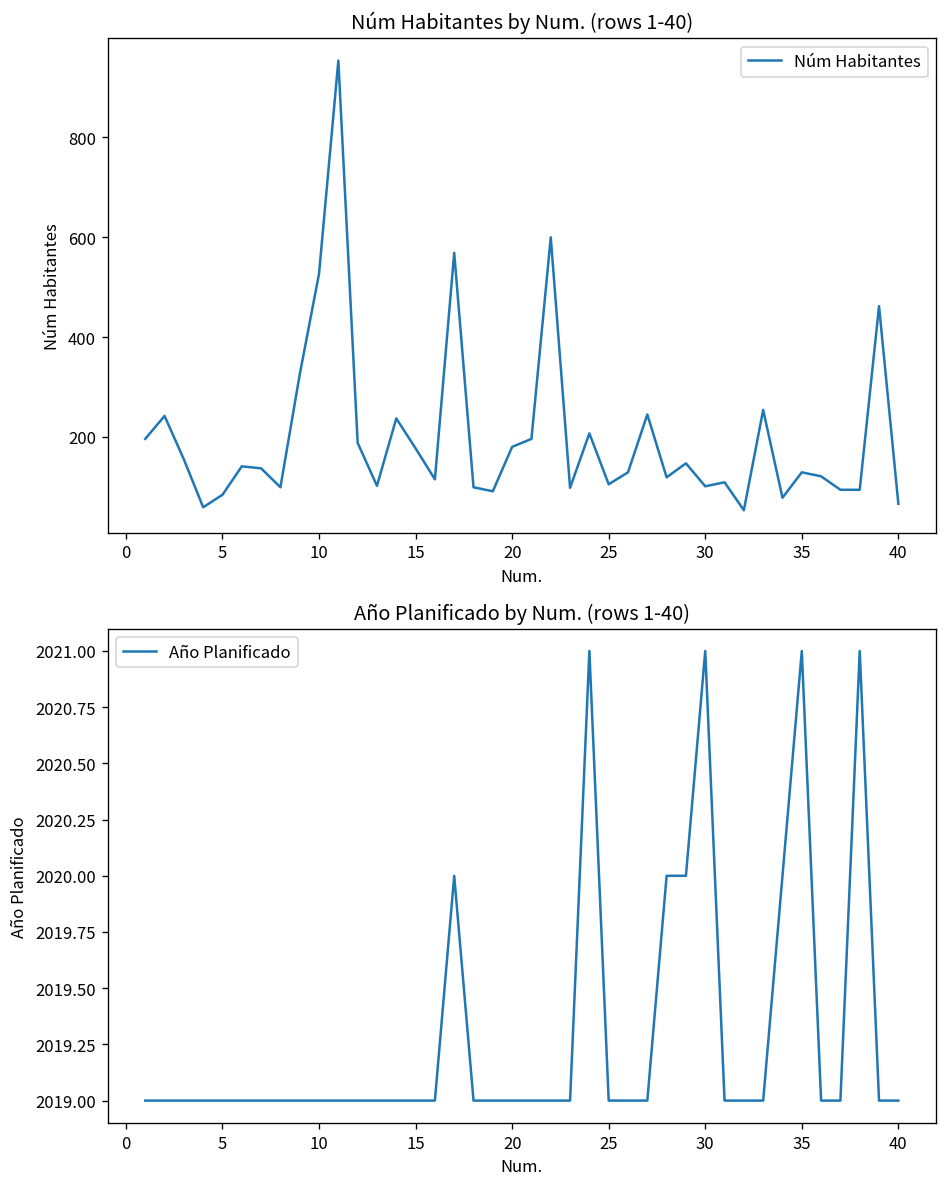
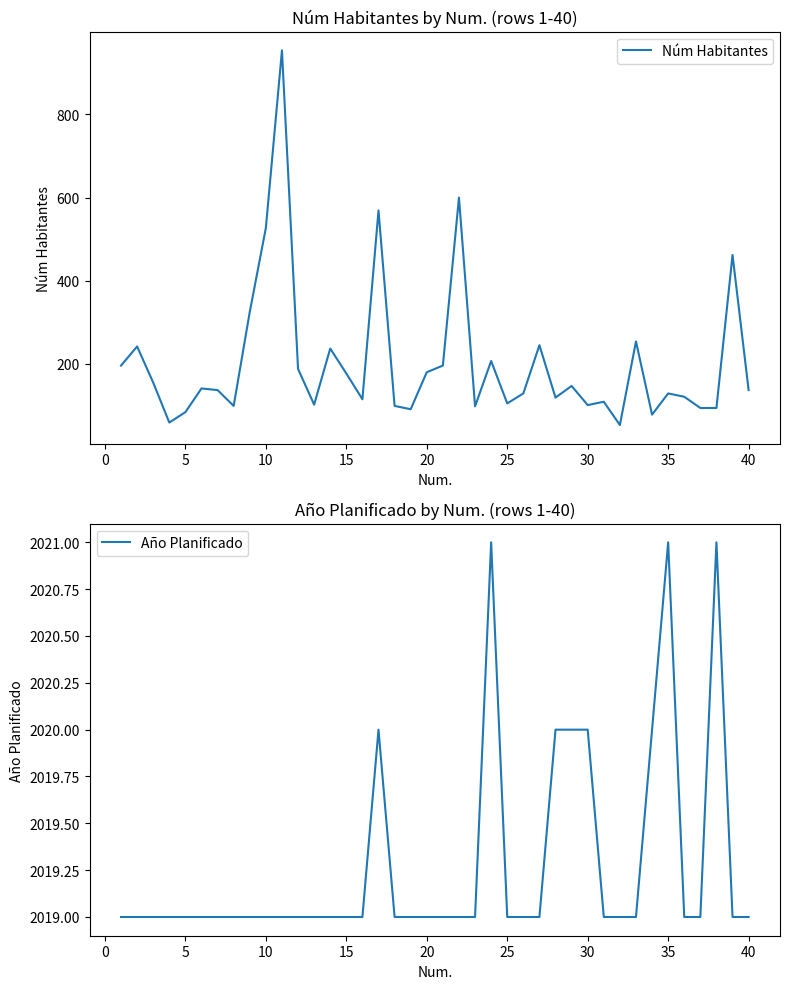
Núm Habitantes by Num. (rows 1-40), 40: 70 -> 140
Año Planificado by Num. (rows 1-40), 30: 2021 -> 2020
